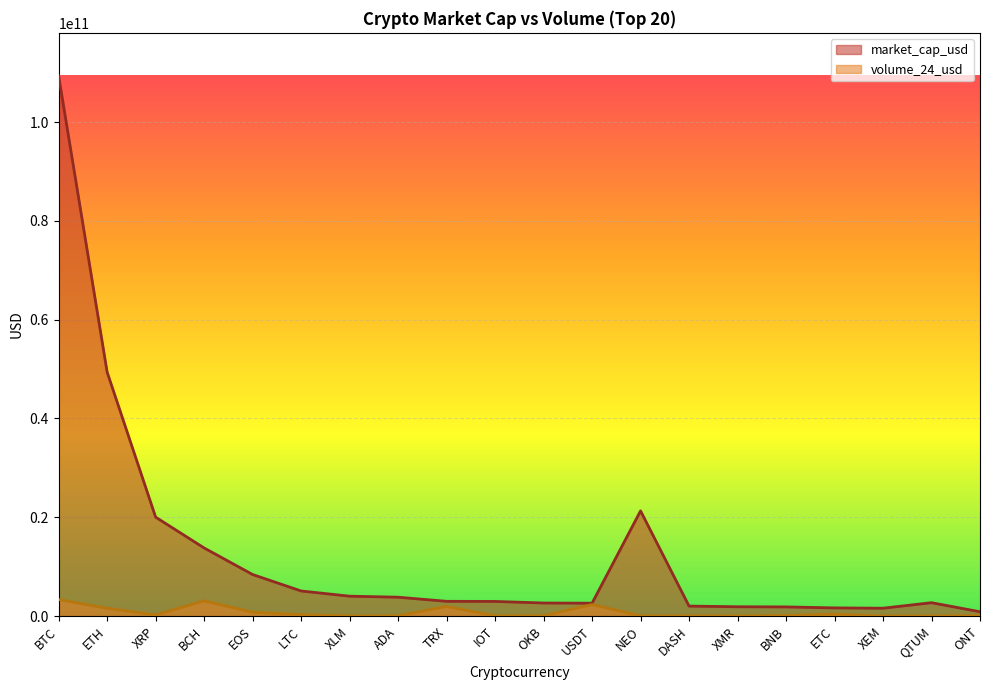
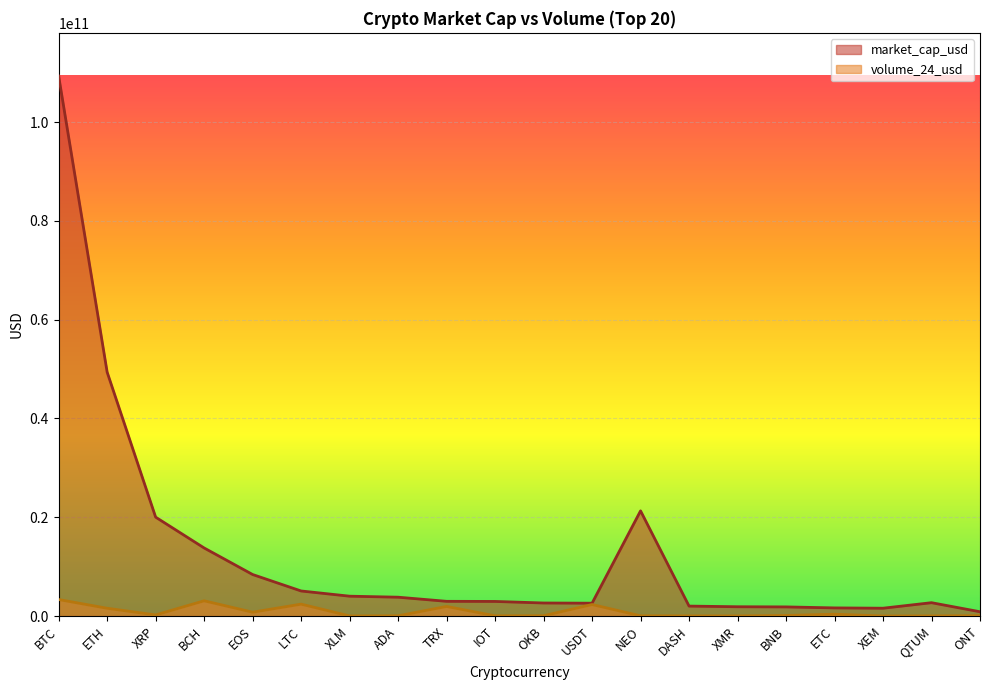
volume_24_usd, LTC: 0 -> 2000000000
